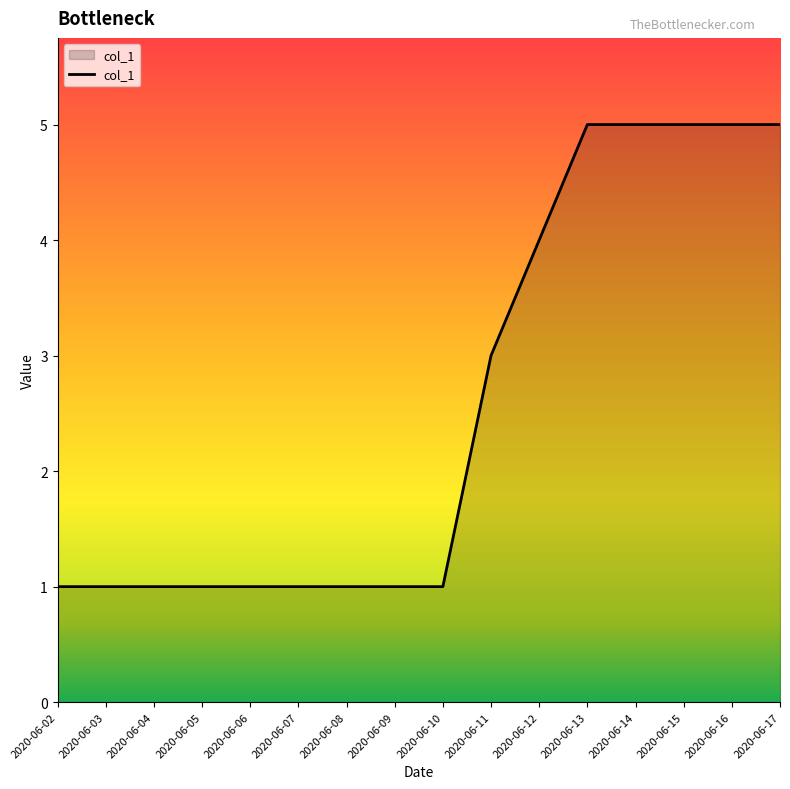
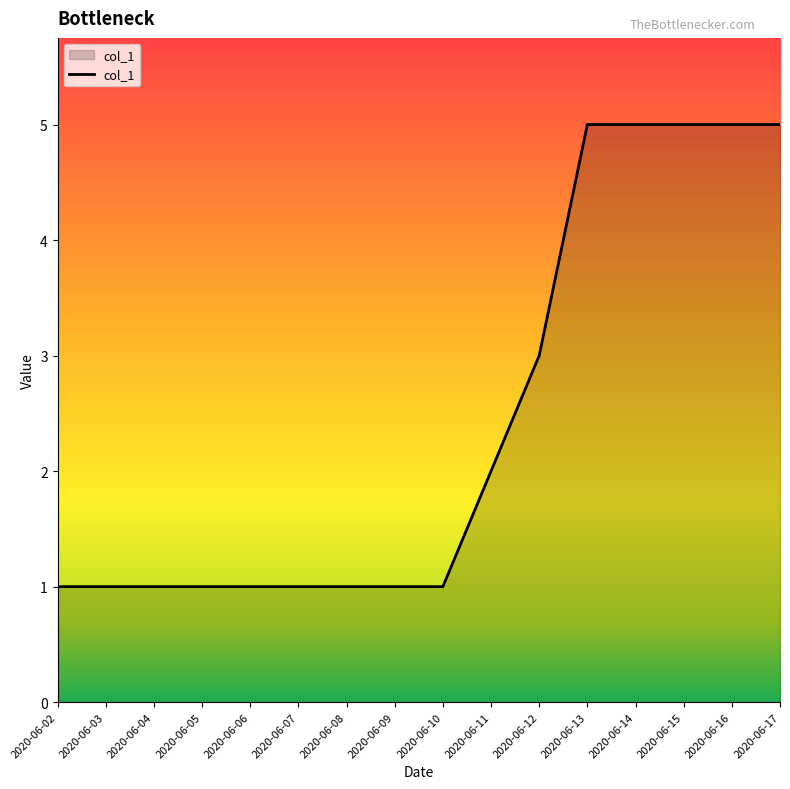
2020-06-11: 3 -> 2
2020-06-12: 4 -> 3
